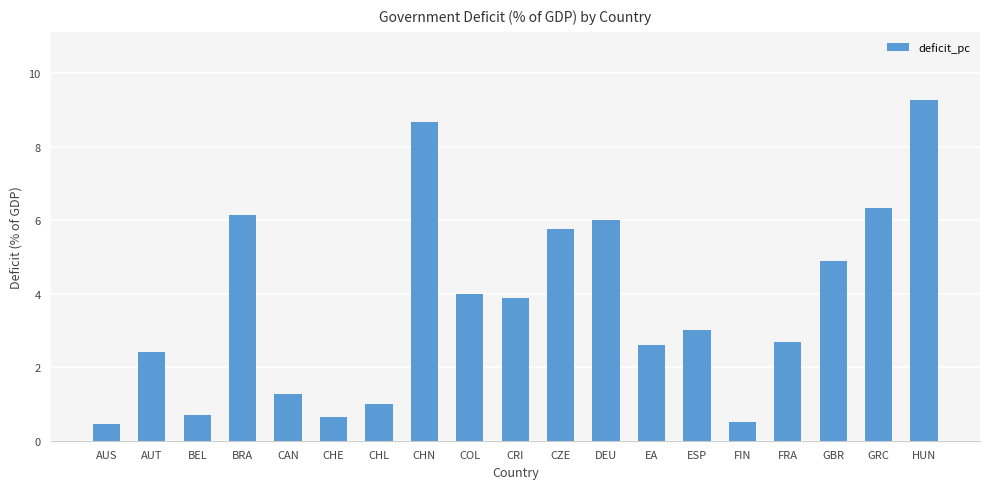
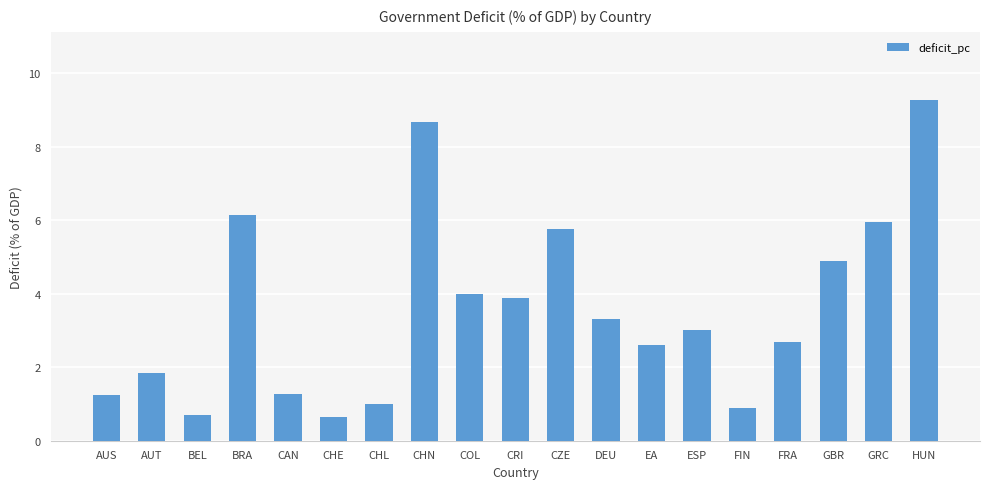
AUS: 0.5 -> 1.2
AUT: 2.4 -> 1.8
DEU: 6.0 -> 3.3
FIN: 0.5 -> 0.9
GRC: 6.3 -> 5.9
